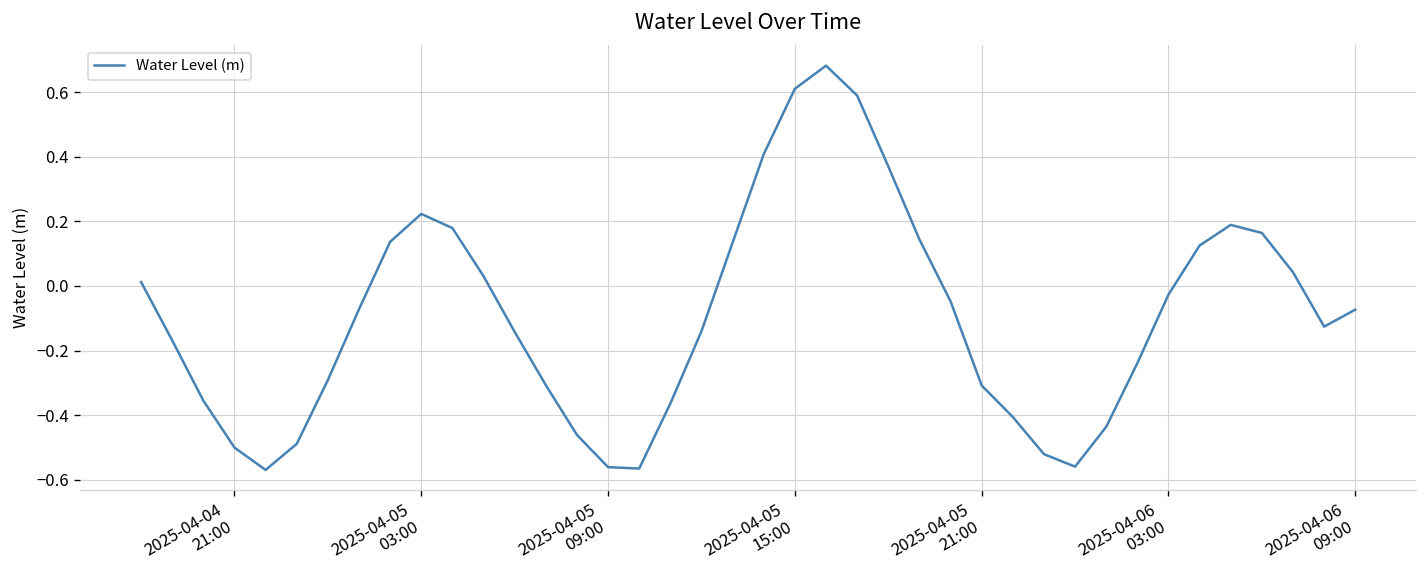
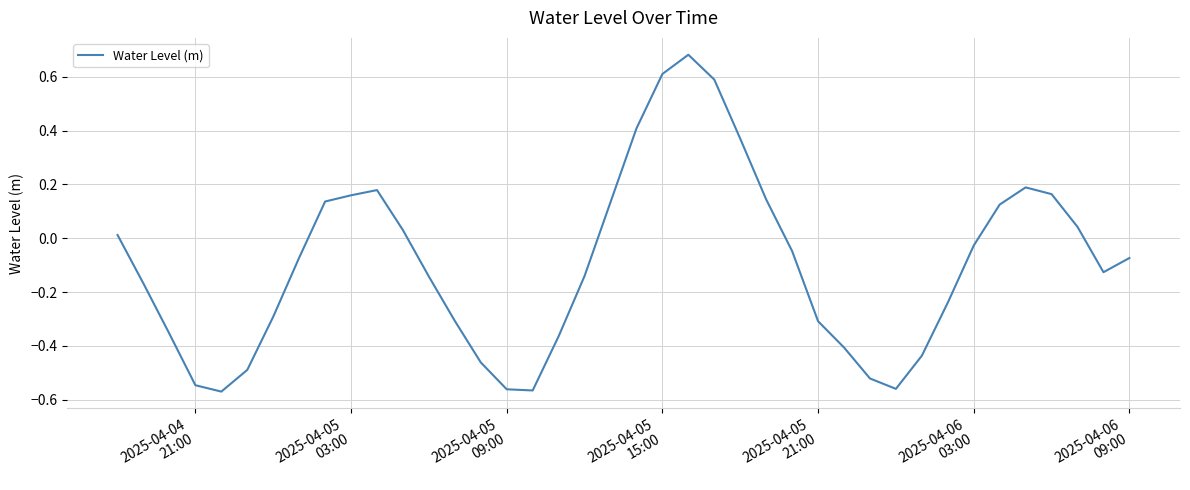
2025-04-04 21:00: -0.50 -> -0.55
2025-04-05 03:00: 0.22 -> 0.16
